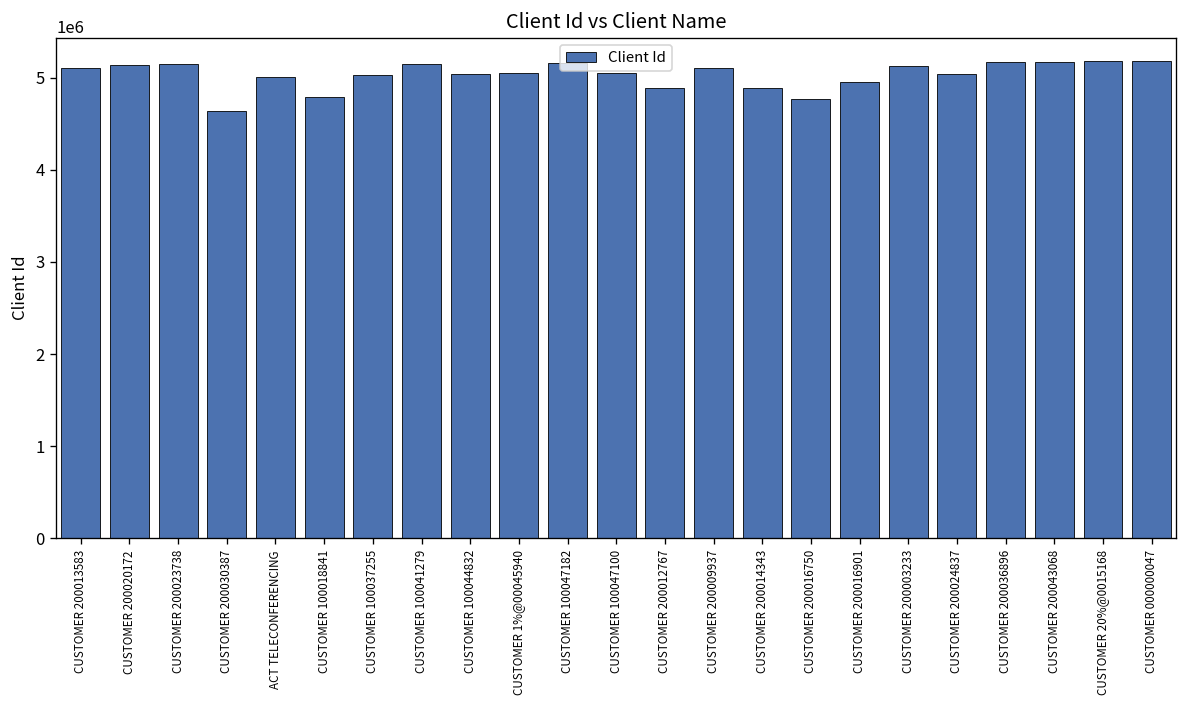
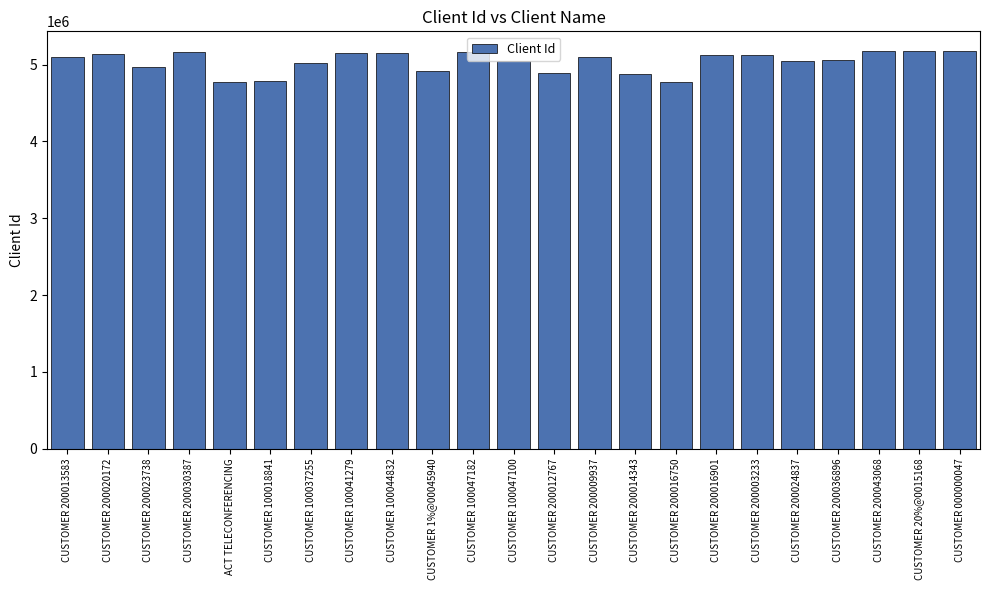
CUSTOMER 200023738: 5100000 -> 5000000
CUSTOMER 200030387: 4600000 -> 5200000
ACT TELECONFERENCING: 5000000 -> 4800000
CUSTOMER 100044832: 5000000 -> 5100000
CUSTOMER 1%@00045940: 5000000 -> 4900000
CUSTOMER 200016901: 5000000 -> 5100000
CUSTOMER 200036896: 5200000 -> 5100000
